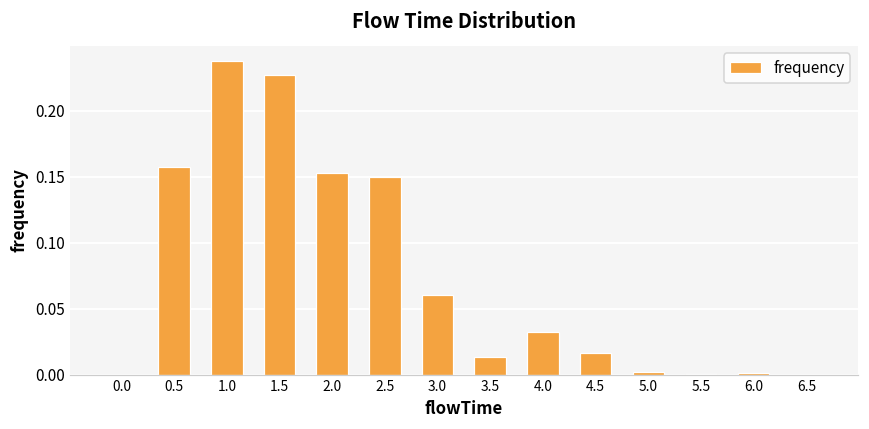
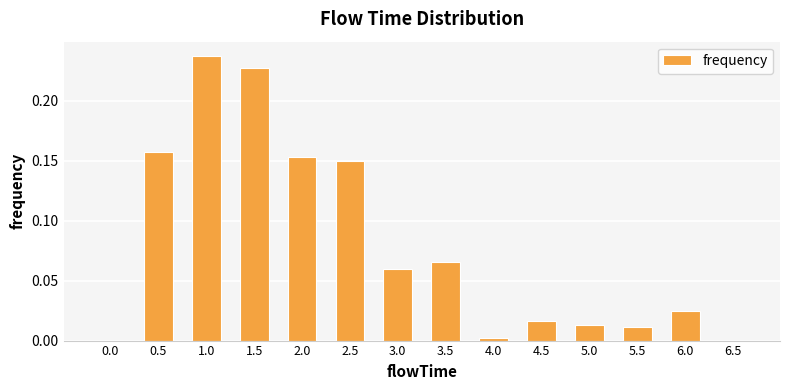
3.5: 0.013 -> 0.065
4.0: 0.032 -> 0.003
5.0: 0.002 -> 0.013
5.5: 0.001 -> 0.011
6.0: 0.001 -> 0.025
